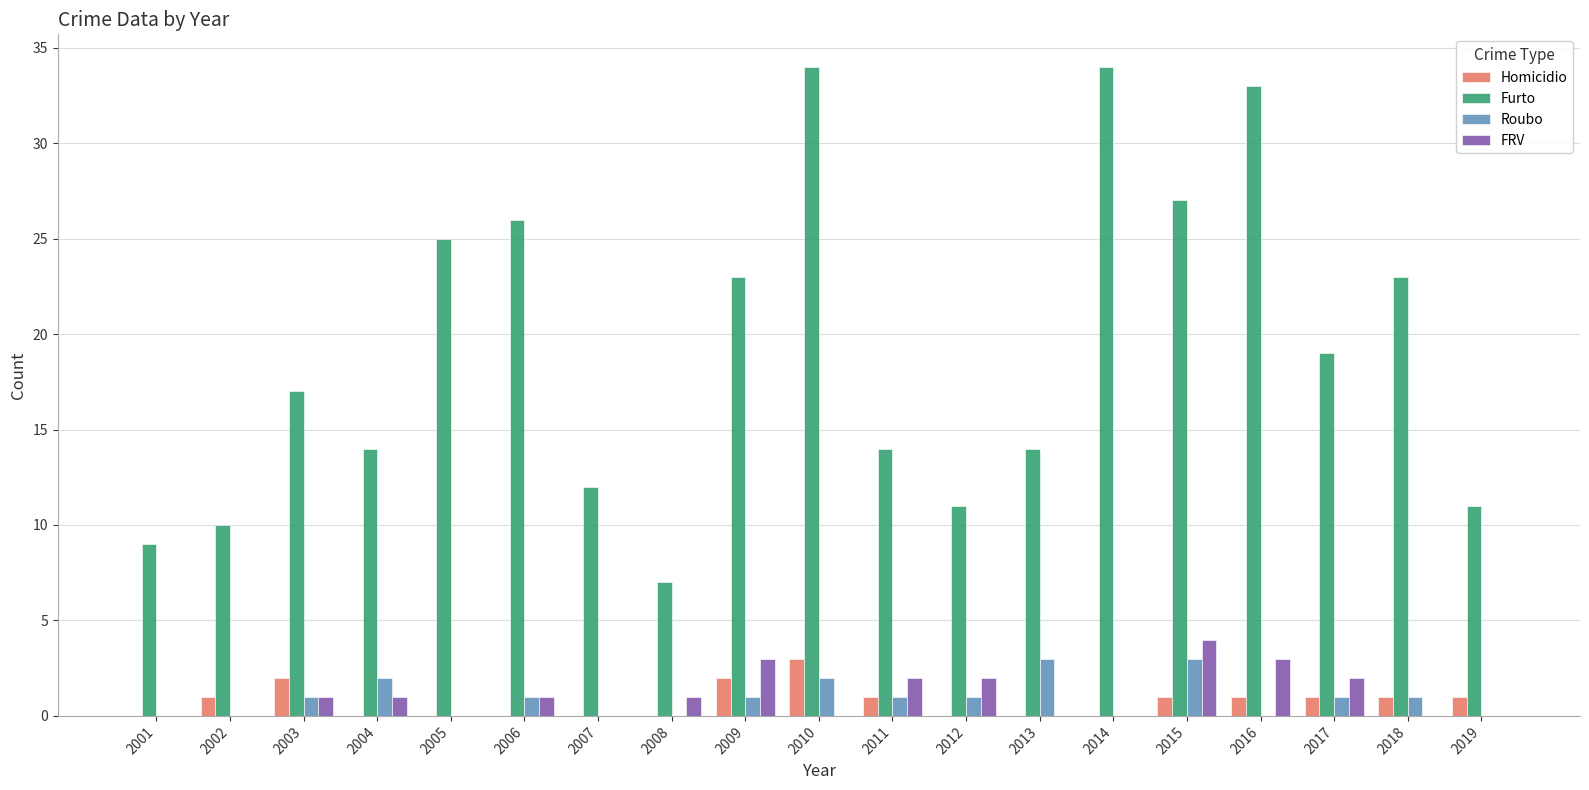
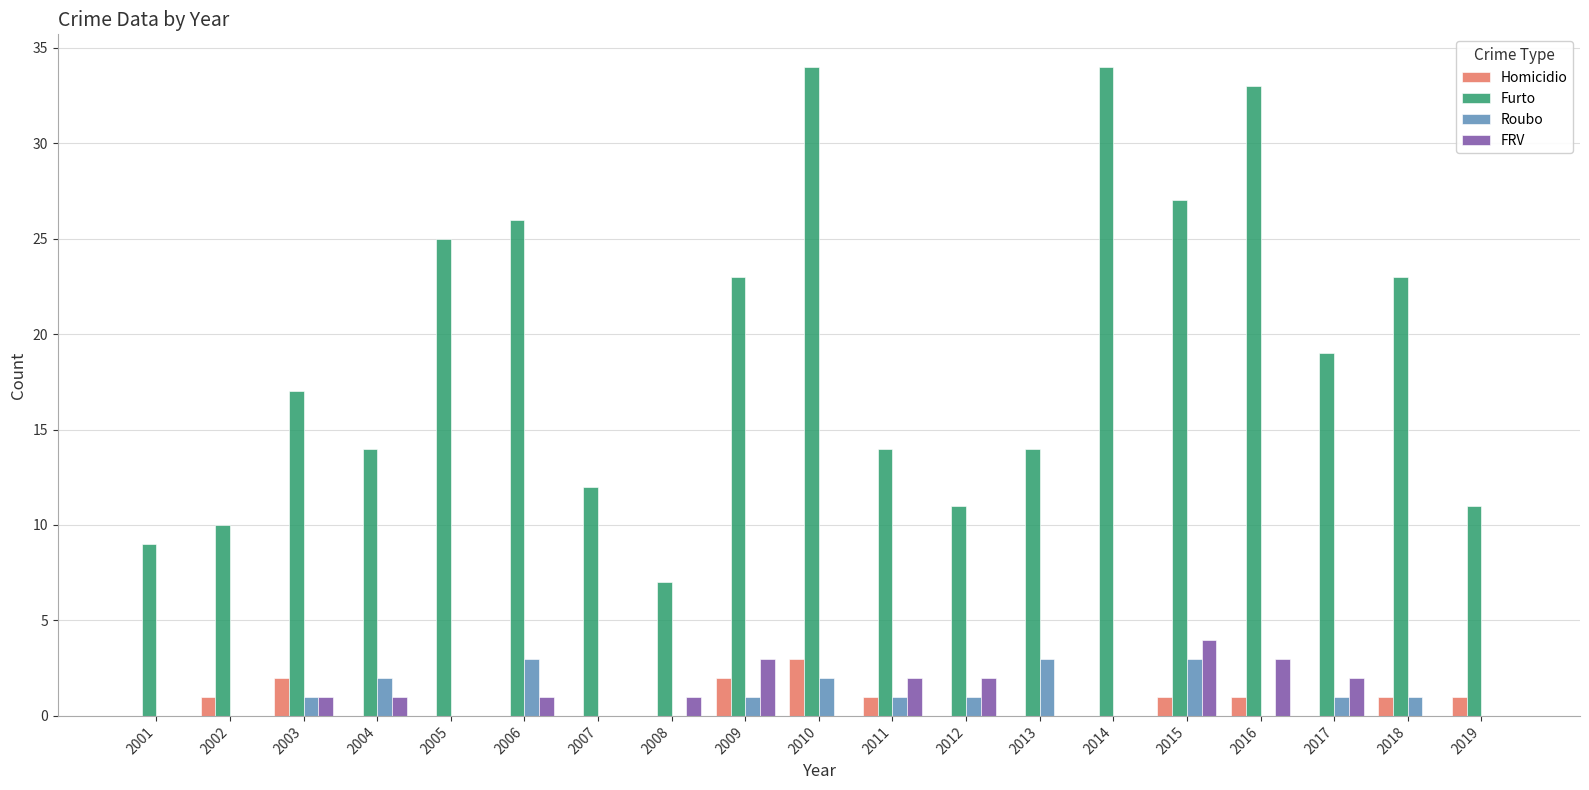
Roubo, 2006: 1 -> 3
Homicidio, 2017: 1 -> 0
